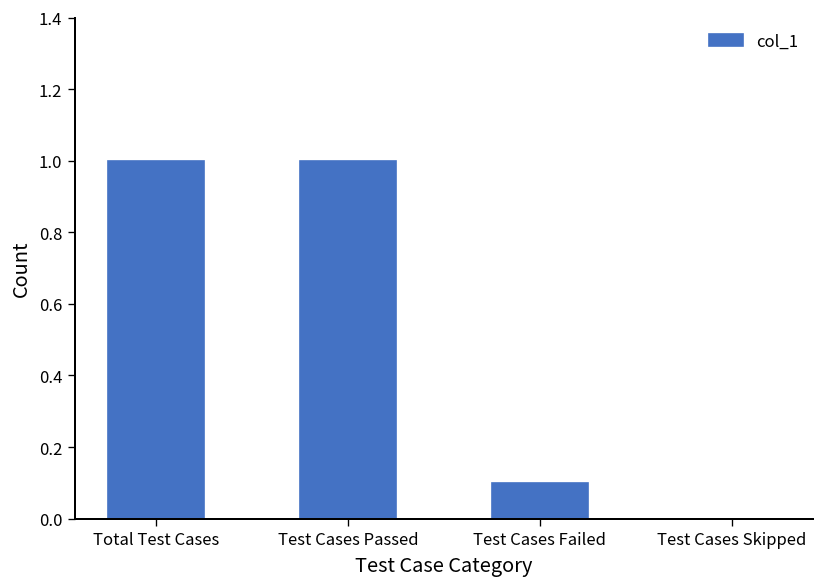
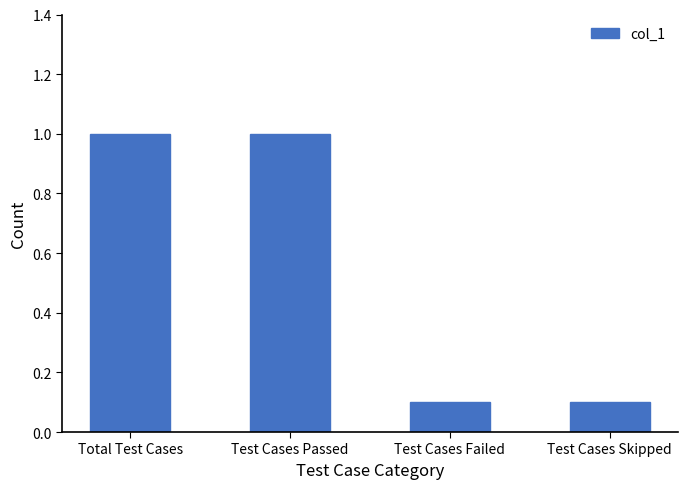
Test Cases Skipped: 0.0 -> 0.1
